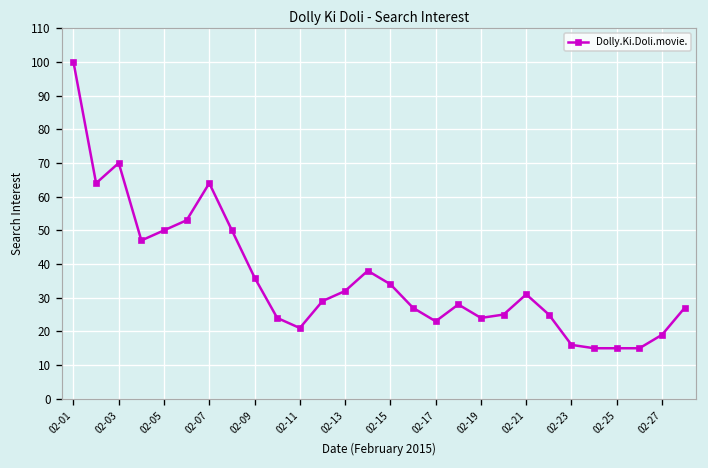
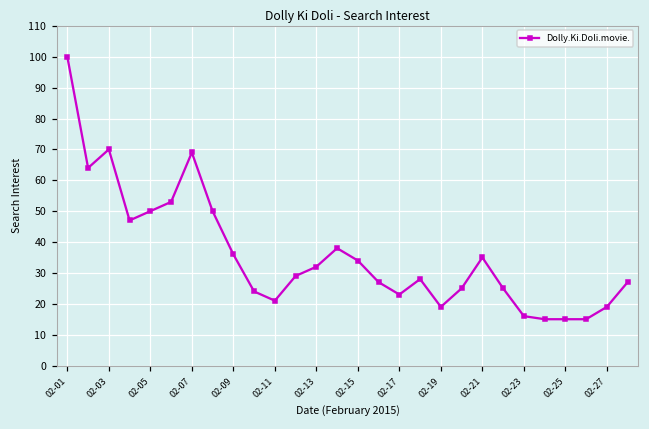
02-07: 64 -> 69
02-19: 24 -> 19
02-21: 31 -> 35
